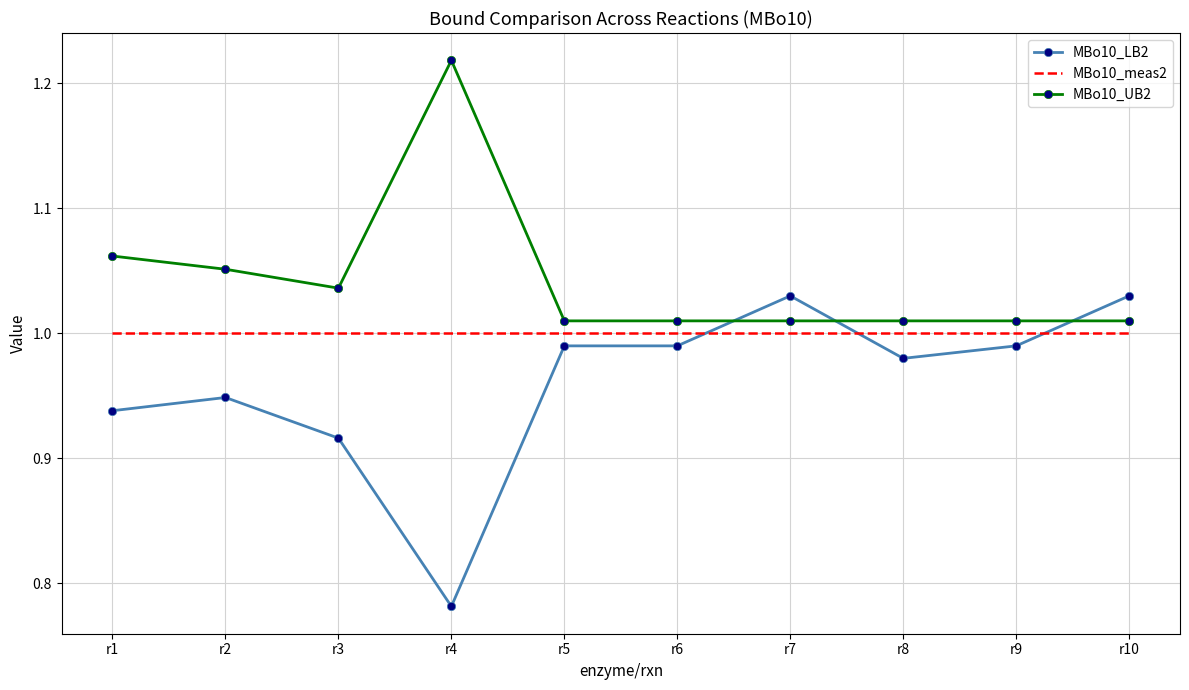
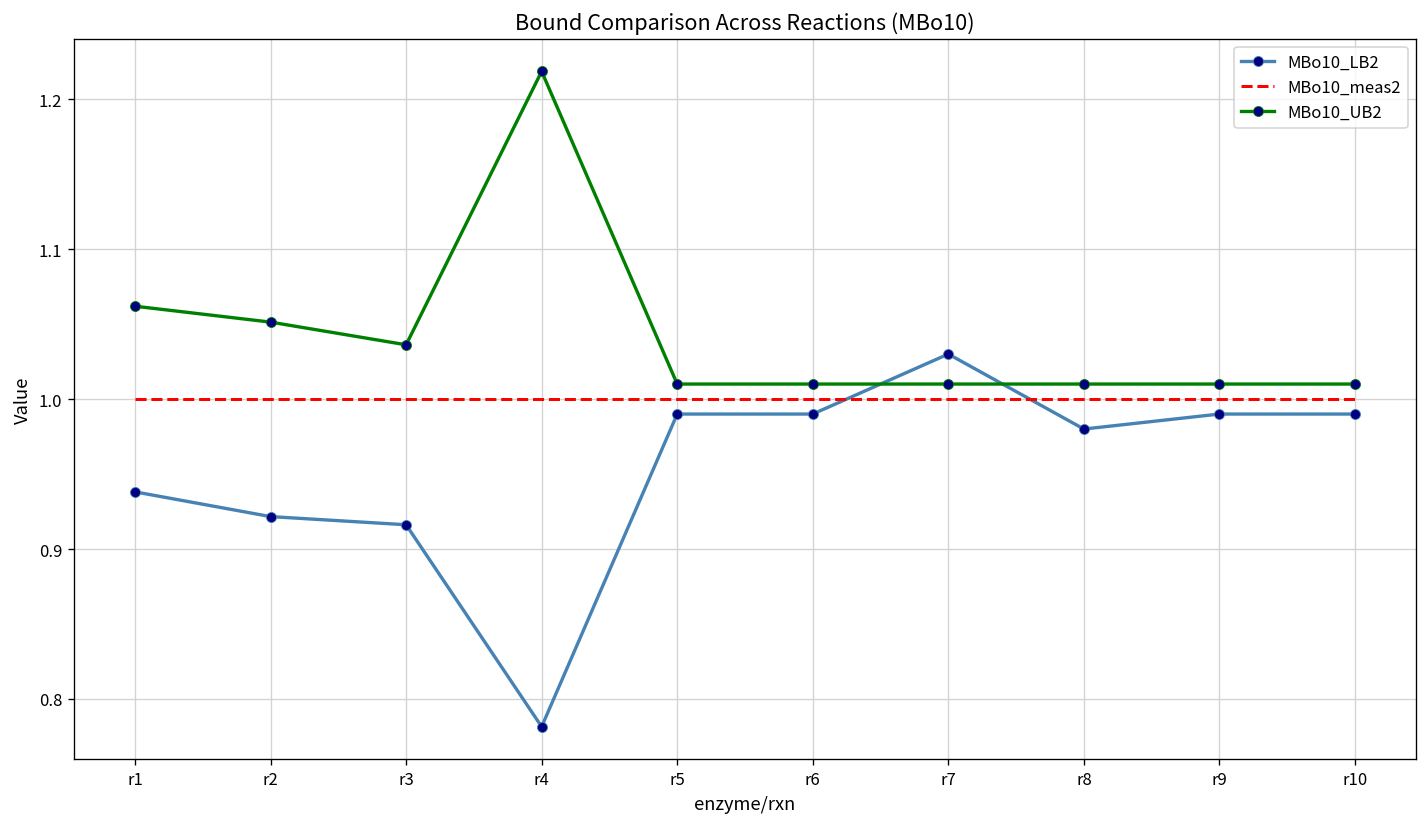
MBo10_LB2, r2: 0.949 -> 0.922
MBo10_LB2, r10: 1.03 -> 0.99
